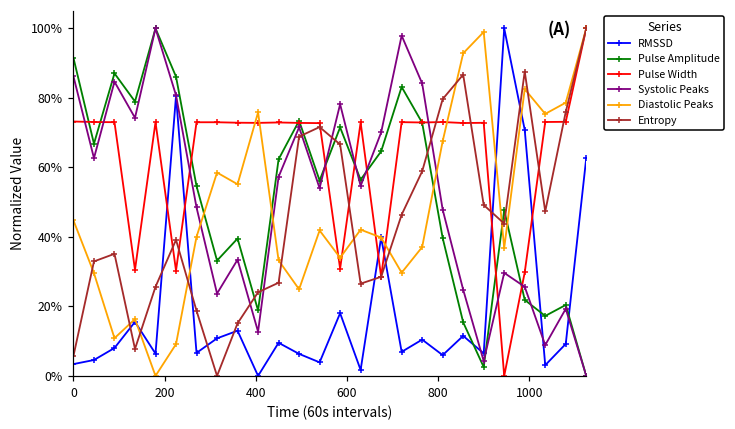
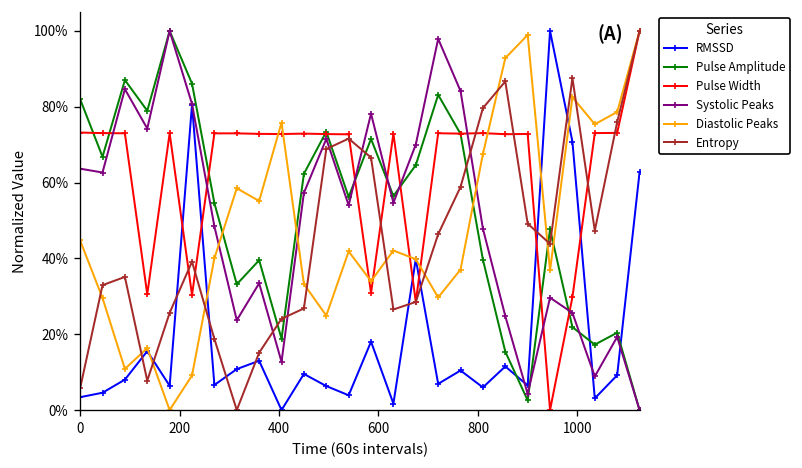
Pulse Amplitude, 0: 91% -> 82%
Systolic Peaks, 0: 86% -> 64%
